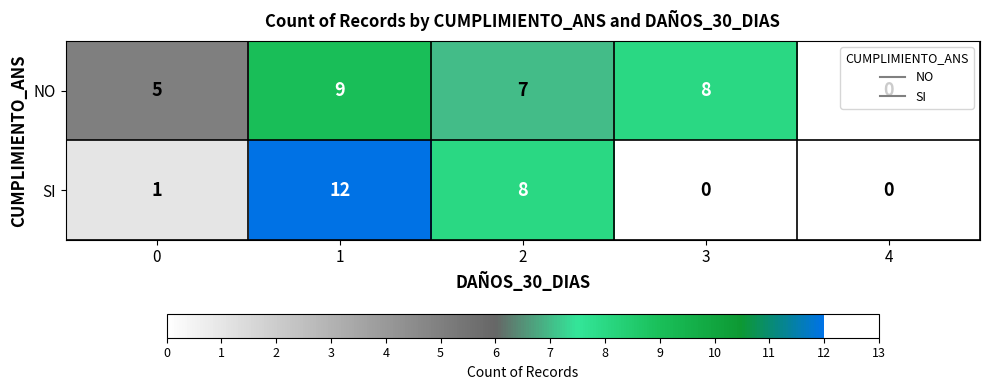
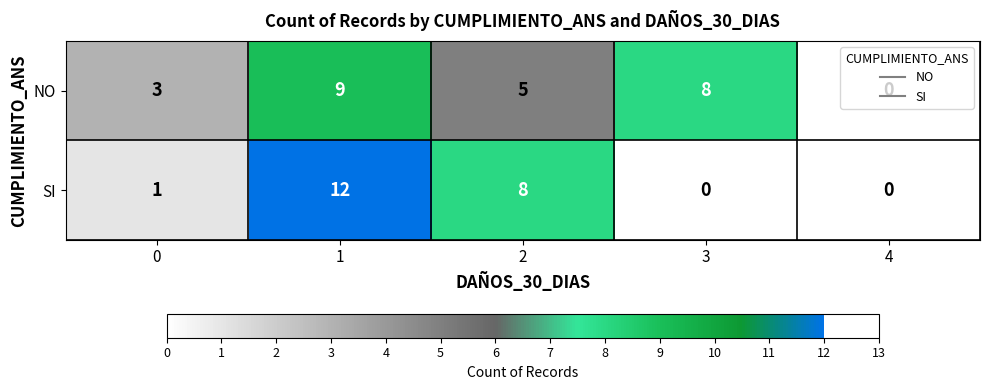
NO, 0: 5 -> 3
NO, 2: 7 -> 5
